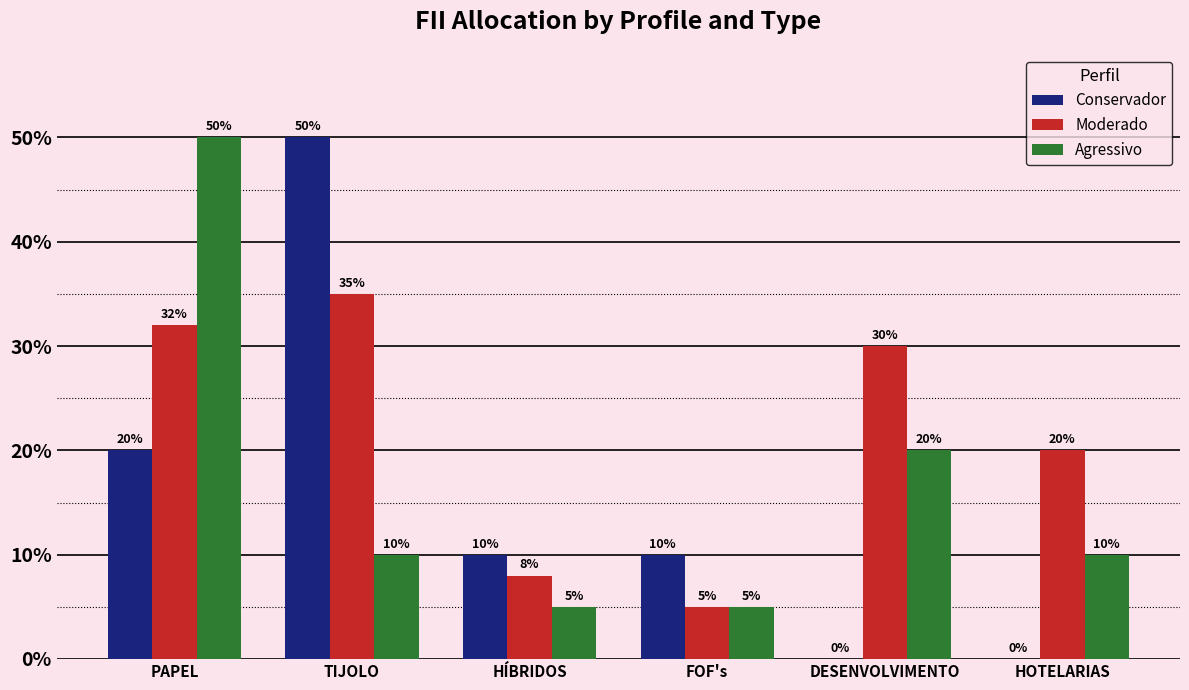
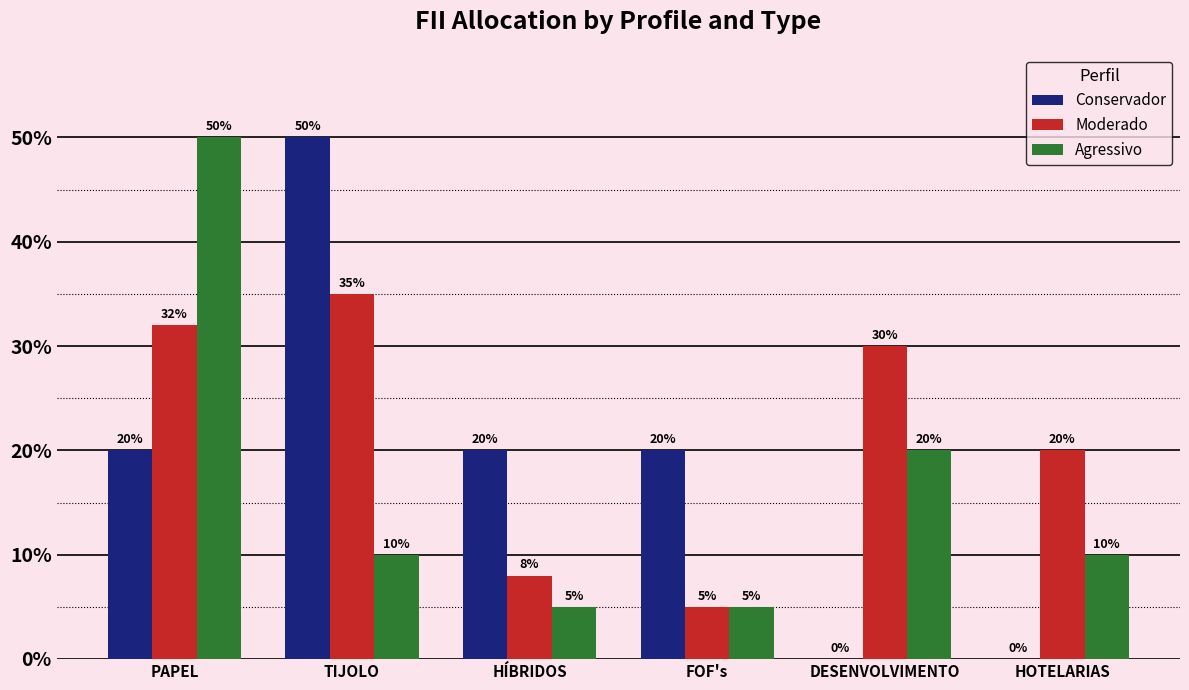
Conservador, HÍBRIDOS: 10% -> 20%
Conservador, FOF's: 10% -> 20%
